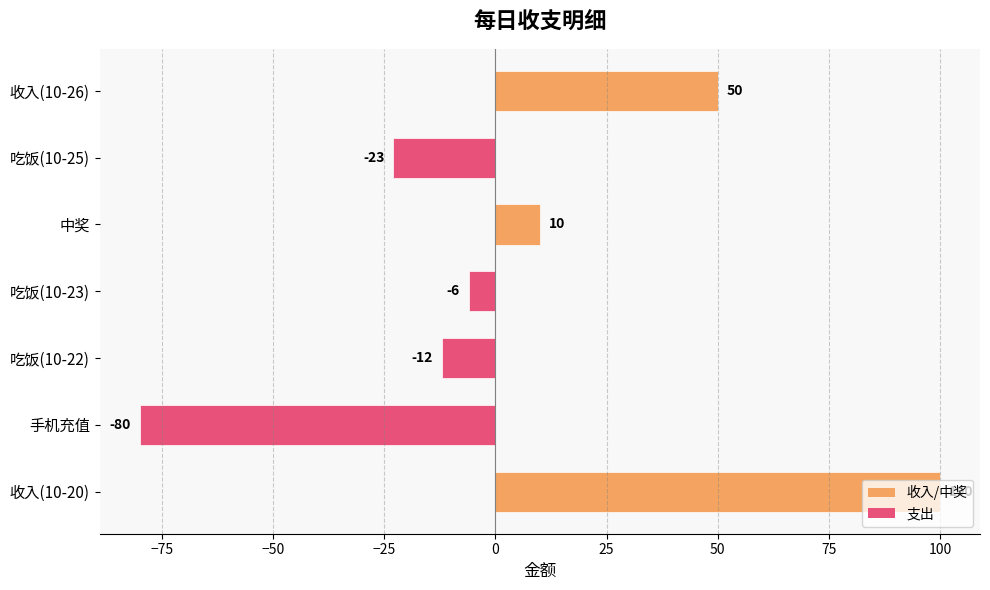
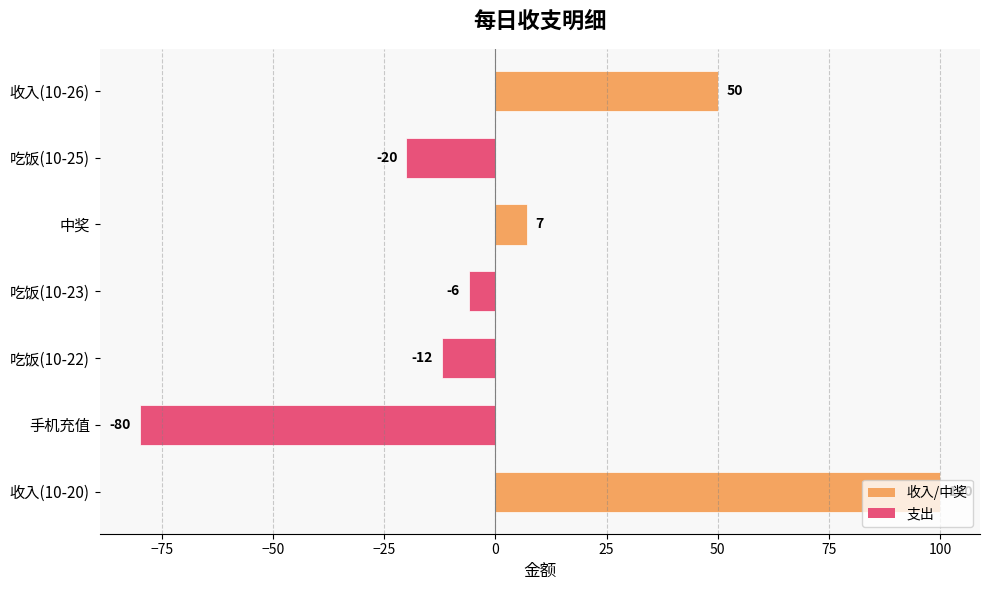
吃饭(10-25): -23 -> -20
中奖: 10 -> 7
